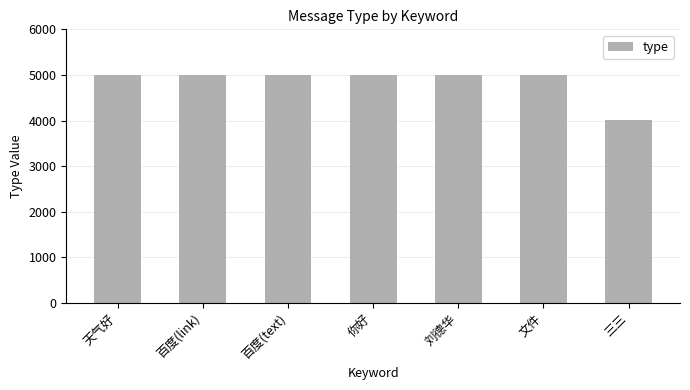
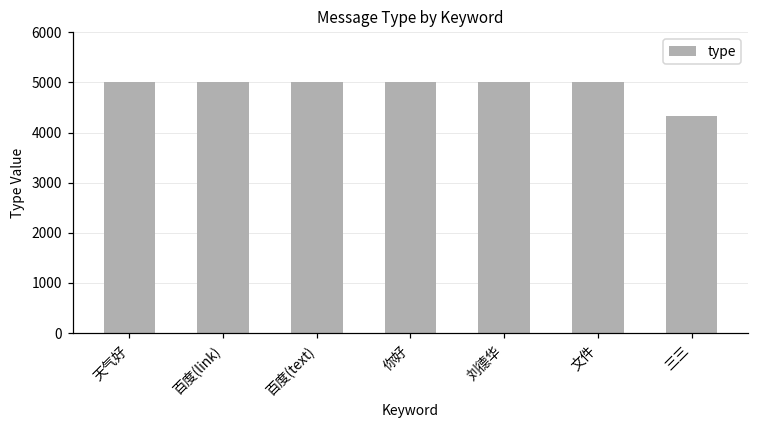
三三: 4000 -> 4300
